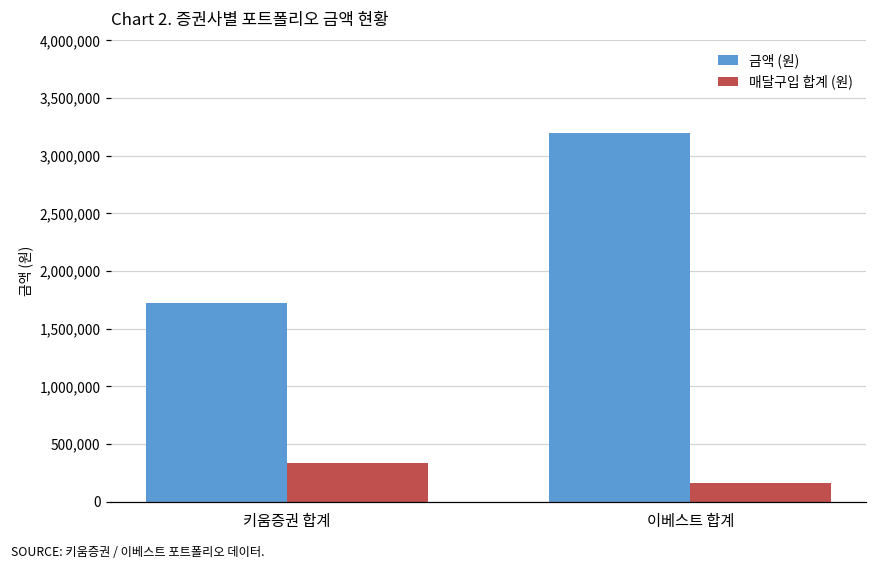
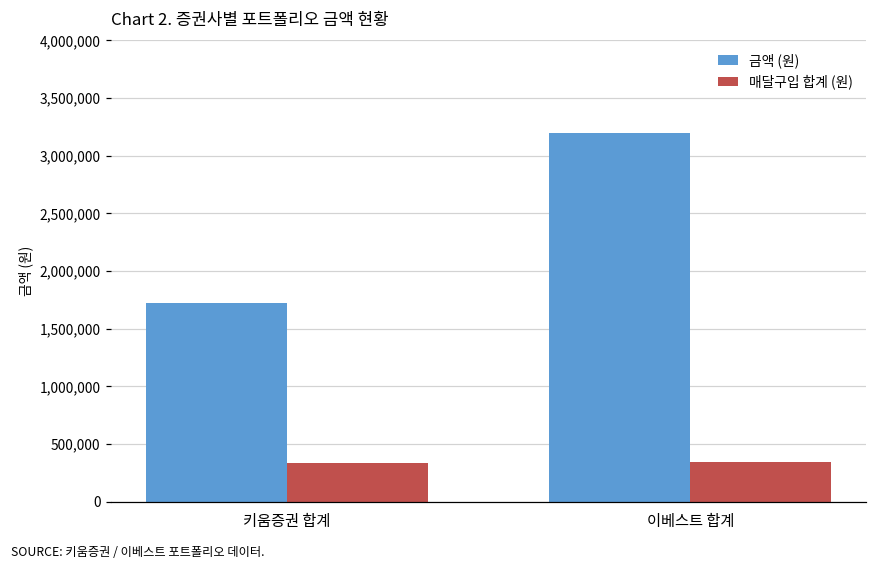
매달구입 합계 (원), 이베스트 합계: 160,000 -> 350,000
